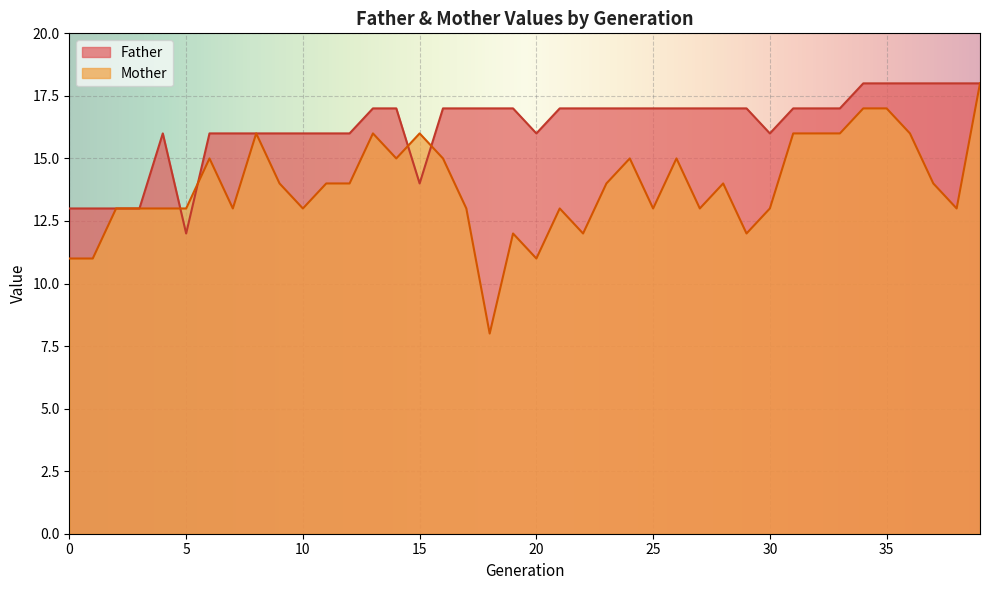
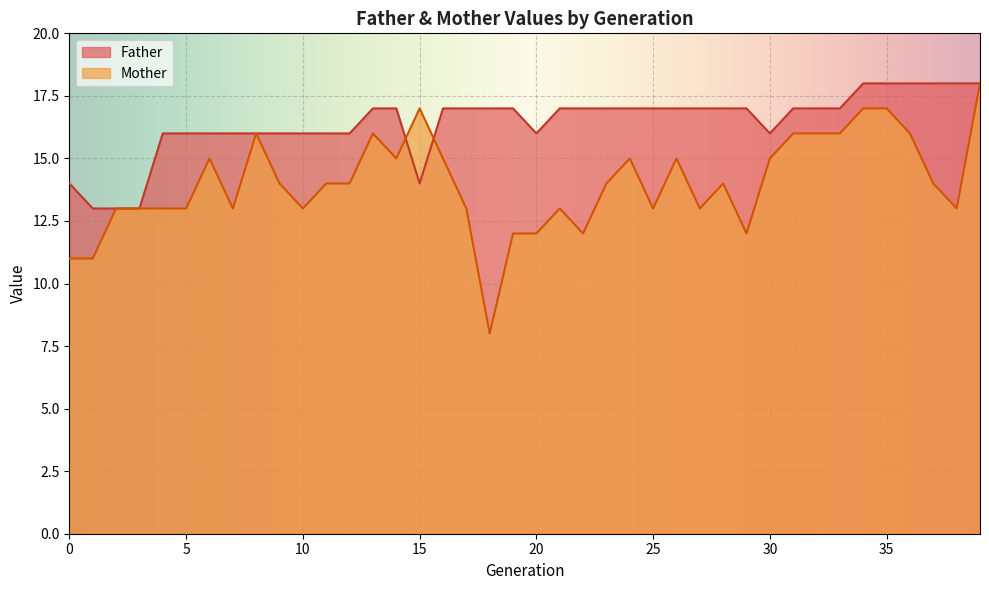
Father, 0: 13 -> 14
Father, 5: 12 -> 16
Mother, 15: 16 -> 17
Mother, 20: 11 -> 12
Mother, 30: 13 -> 15
